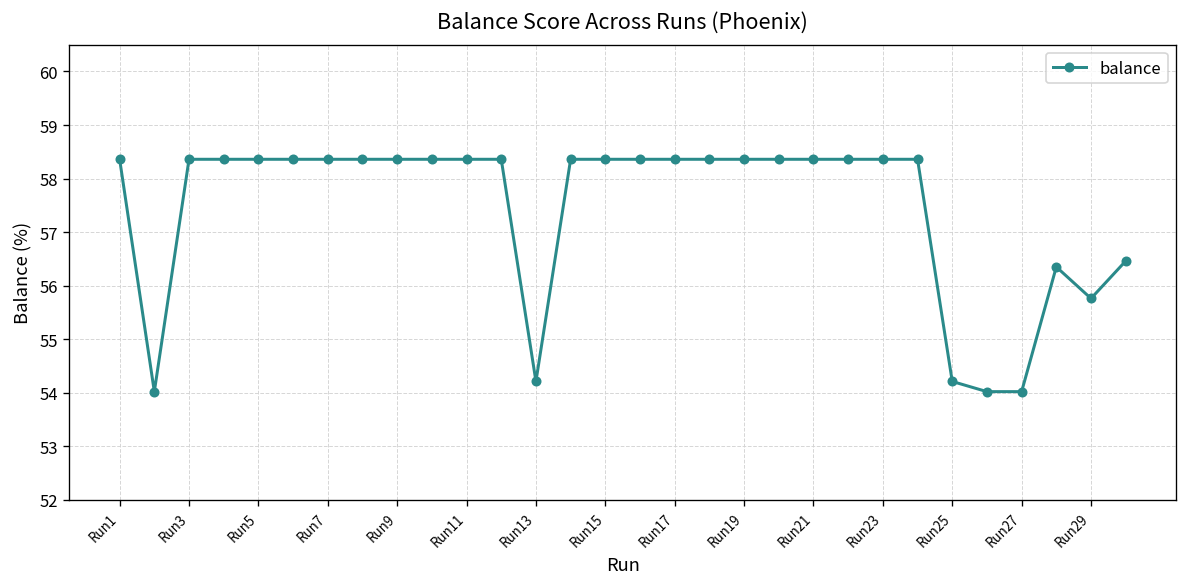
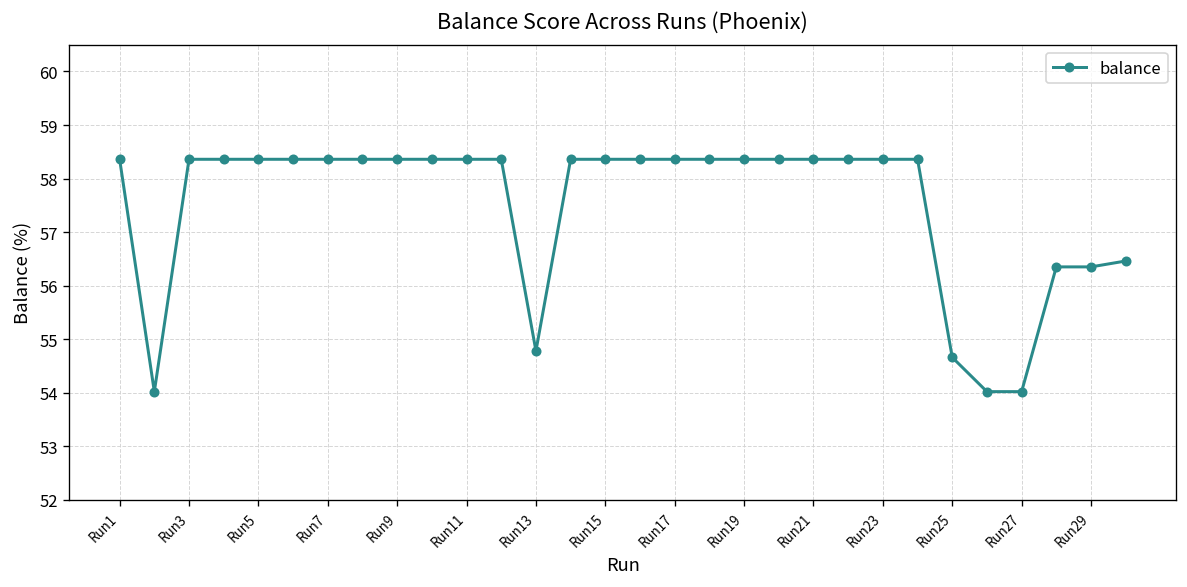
Run13: 54.2 -> 54.8
Run25: 54.2 -> 54.7
Run29: 55.8 -> 56.4
